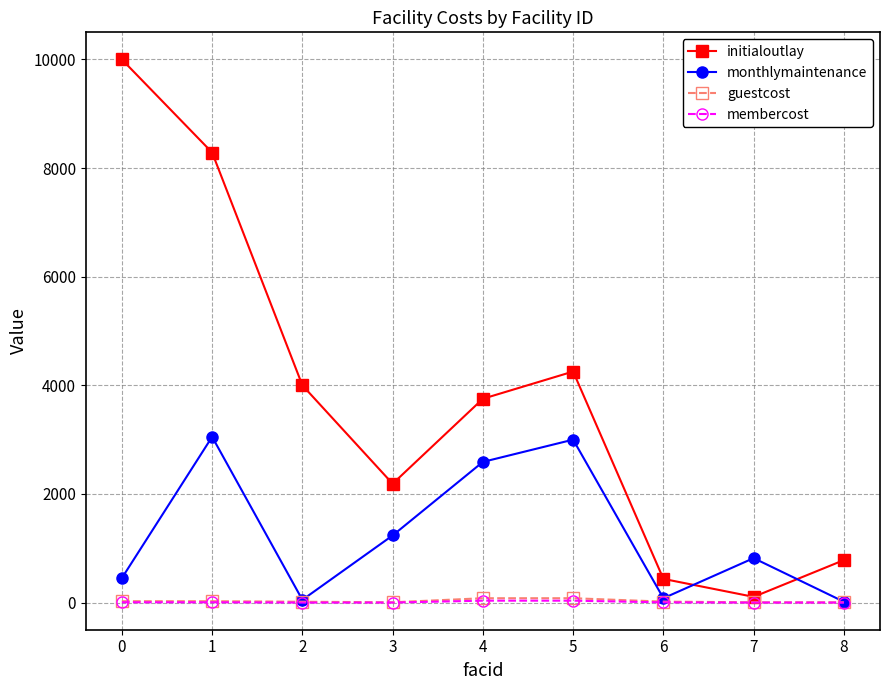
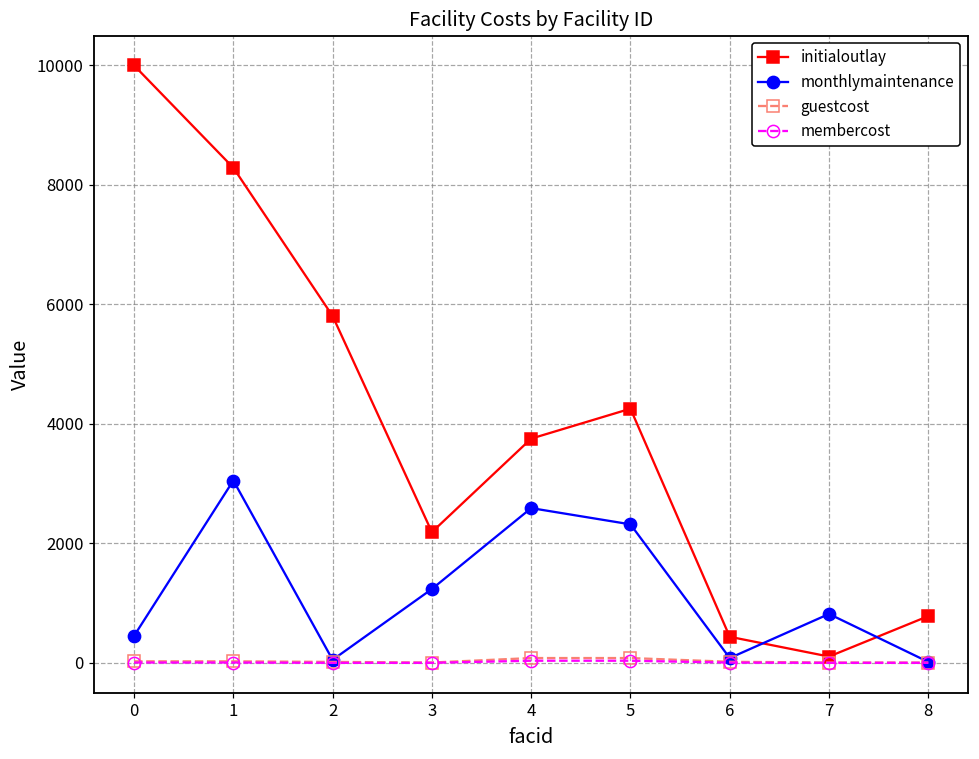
initialoutlay, 2: 4000 -> 5800
monthlymaintenance, 5: 3000 -> 2300
